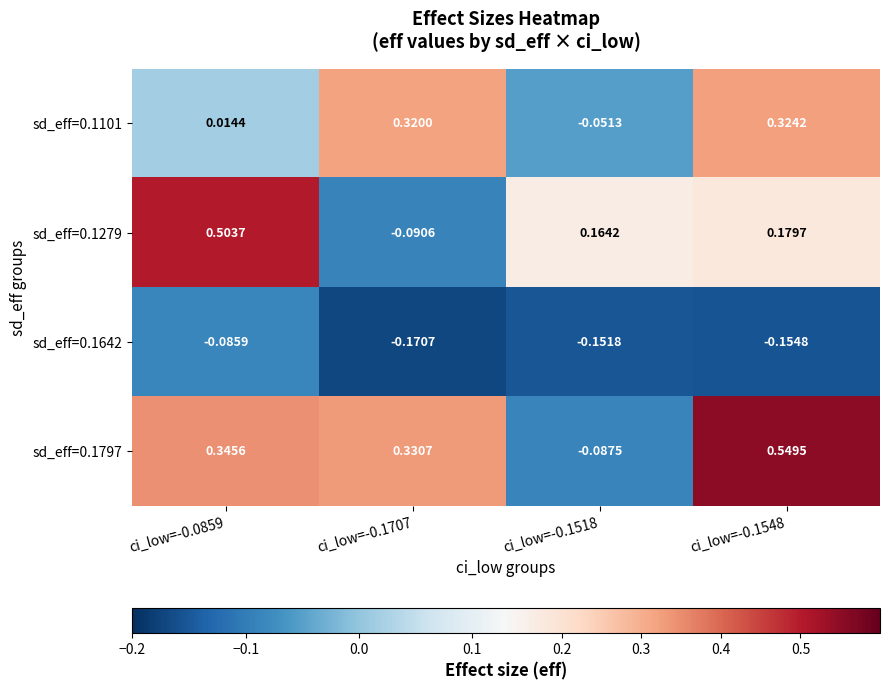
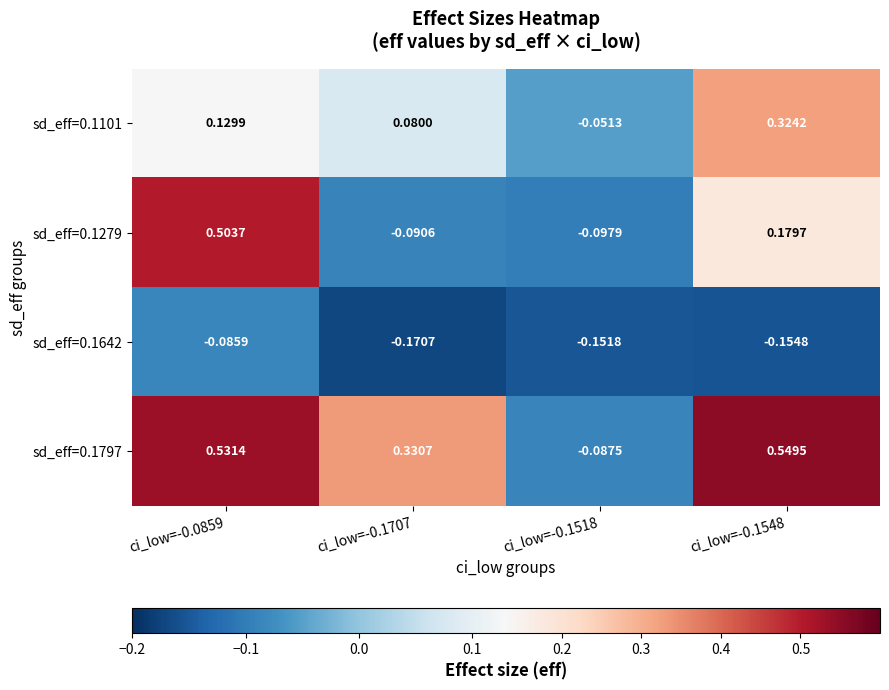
sd_eff=0.1101, ci_low=-0.0859: 0.0144 -> 0.1299
sd_eff=0.1101, ci_low=-0.1707: 0.3200 -> 0.0800
sd_eff=0.1279, ci_low=-0.1518: 0.1642 -> -0.0979
sd_eff=0.1797, ci_low=-0.0859: 0.3456 -> 0.5314
